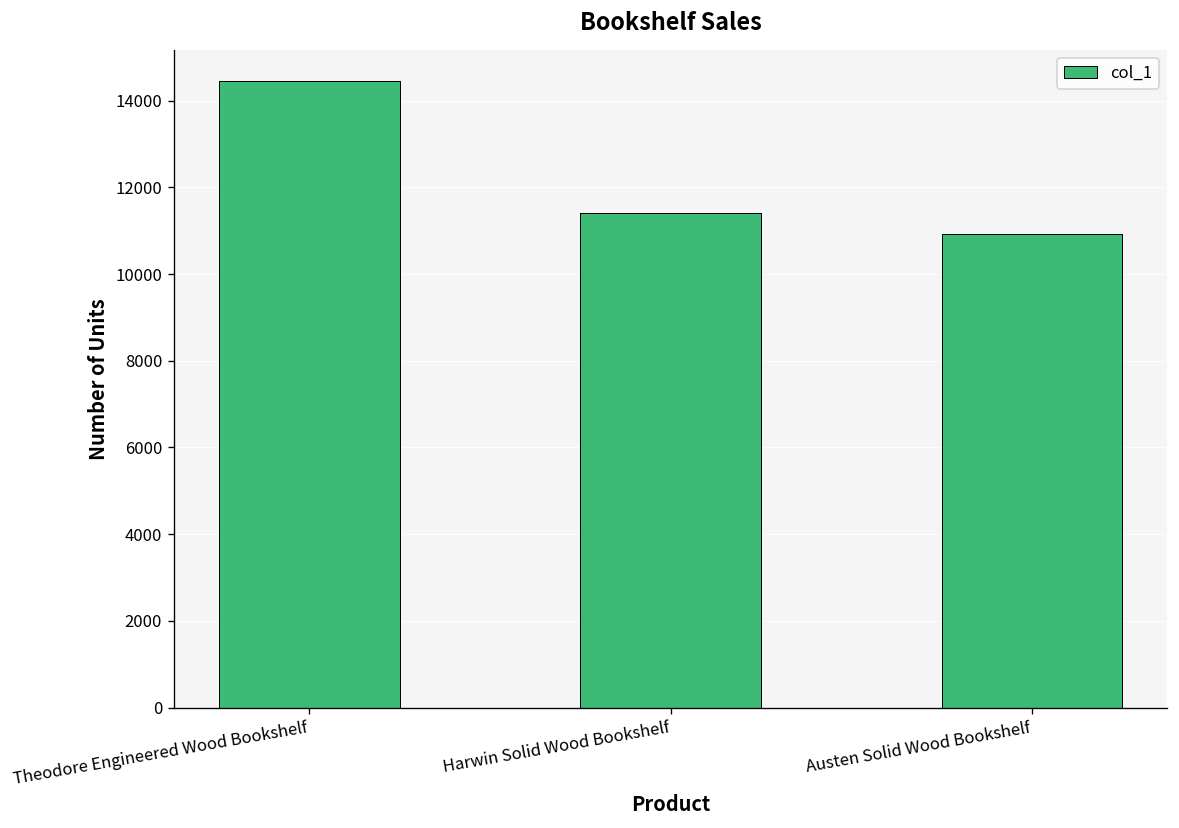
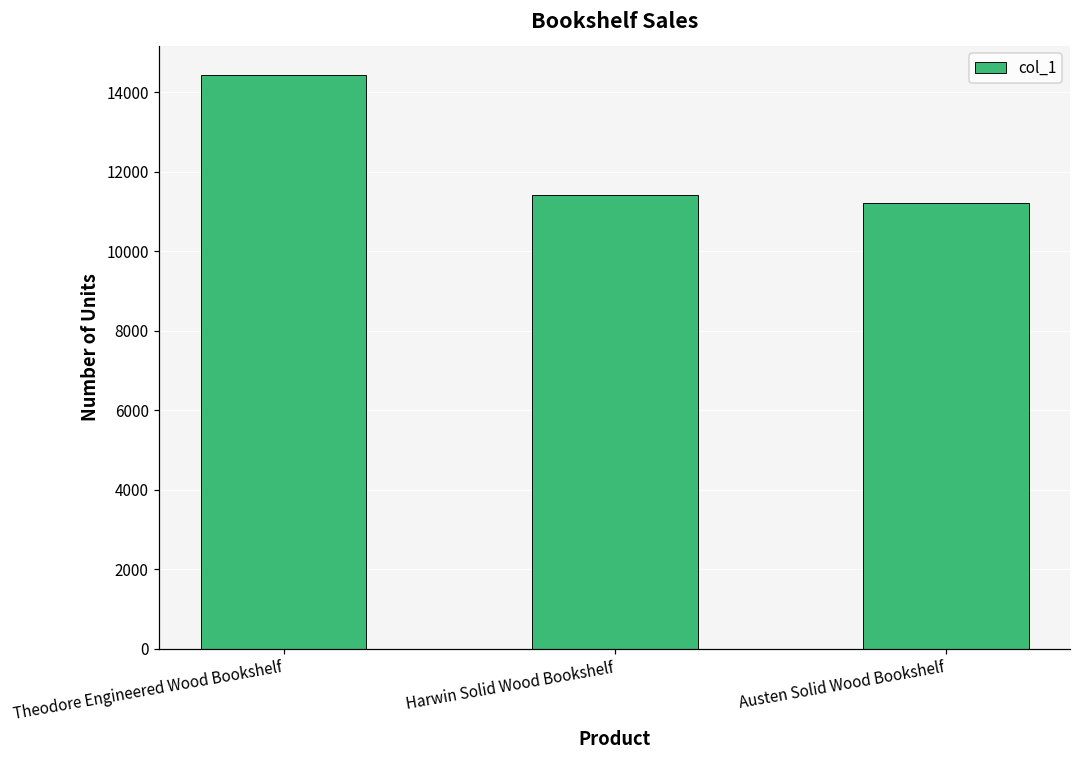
Austen Solid Wood Bookshelf: 10900 -> 11200
